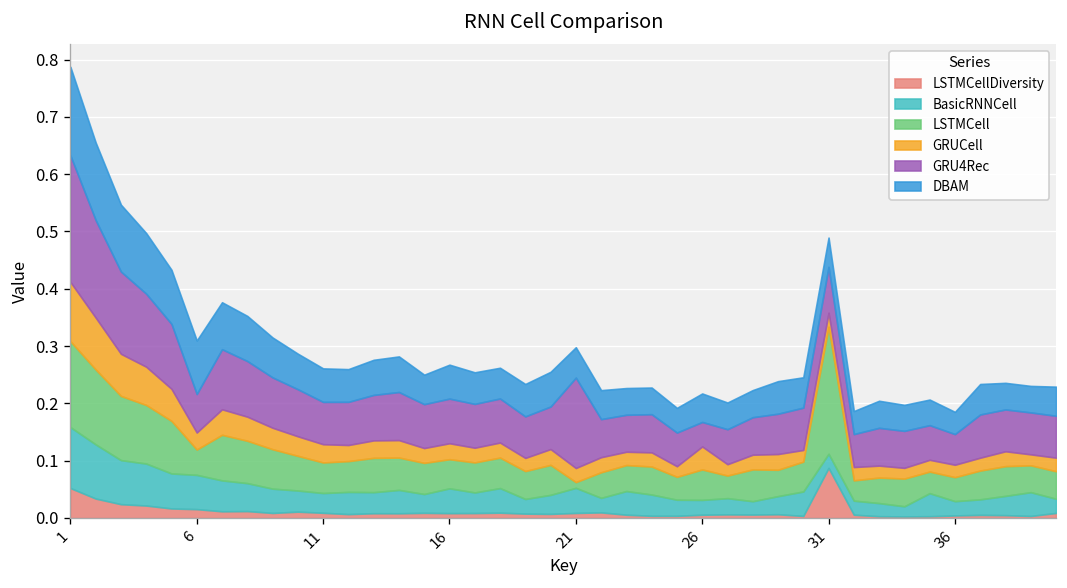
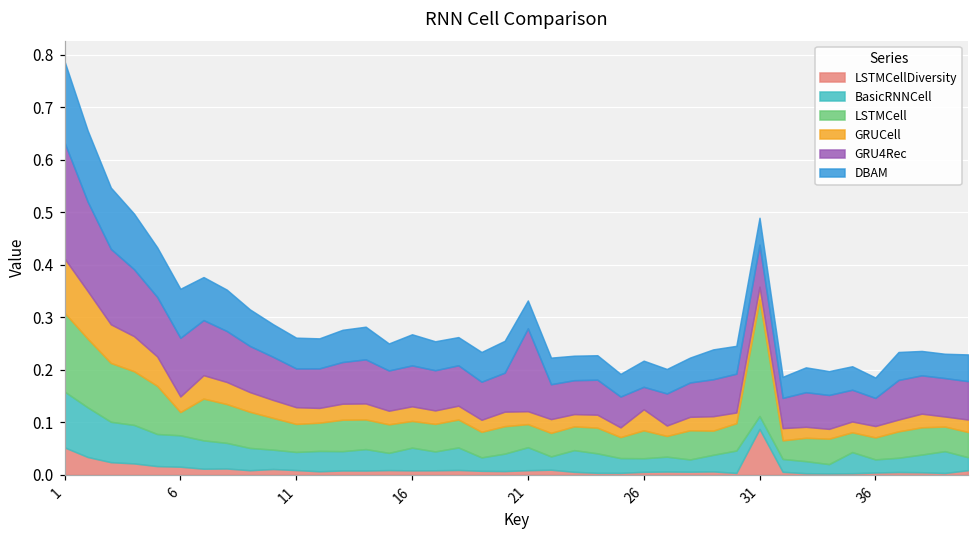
GRU4Rec, 6: 0.07 -> 0.11
LSTMCell, 21: 0.01 -> 0.04
